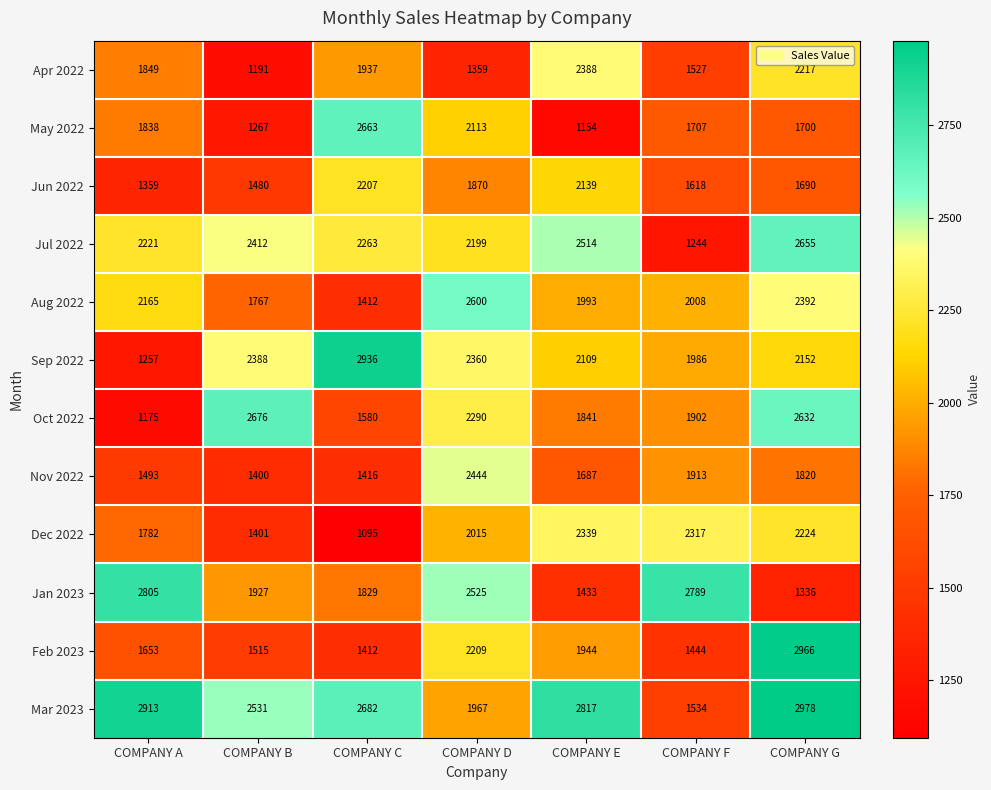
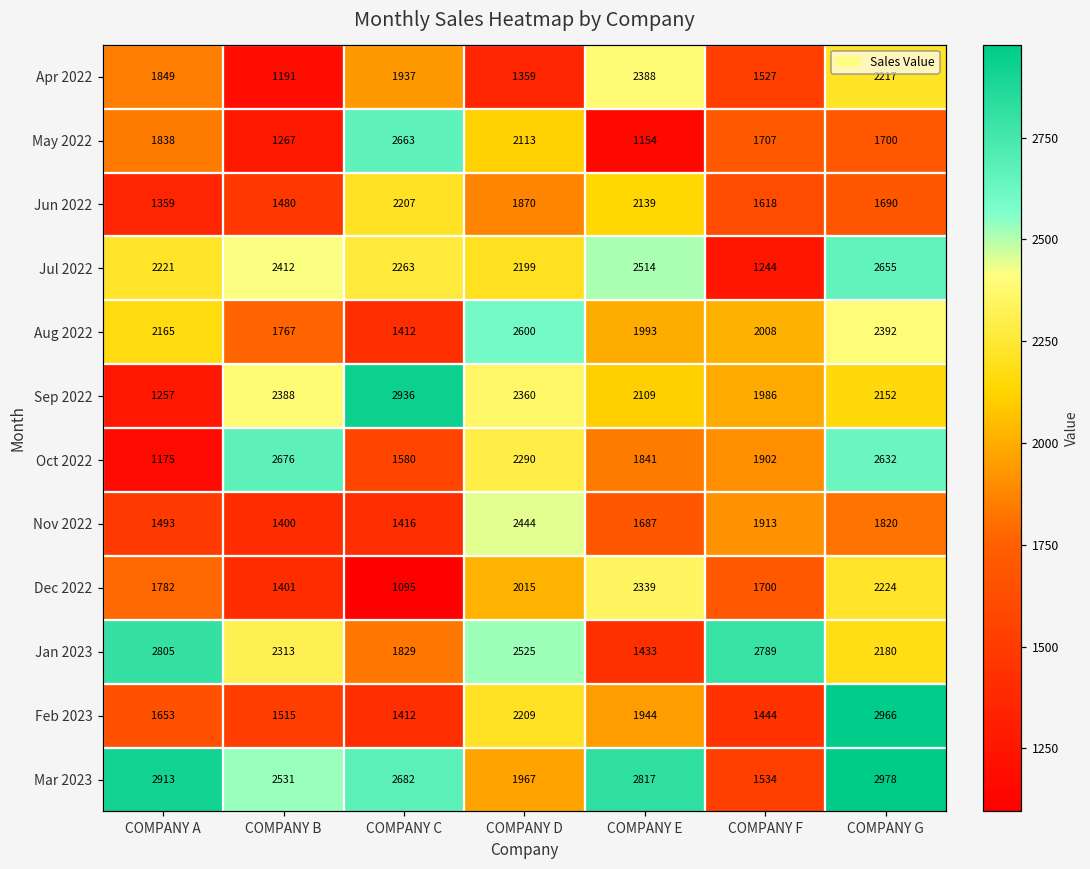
Dec 2022, COMPANY F: 2317 -> 1700
Jan 2023, COMPANY B: 1927 -> 2313
Jan 2023, COMPANY G: 1336 -> 2180
